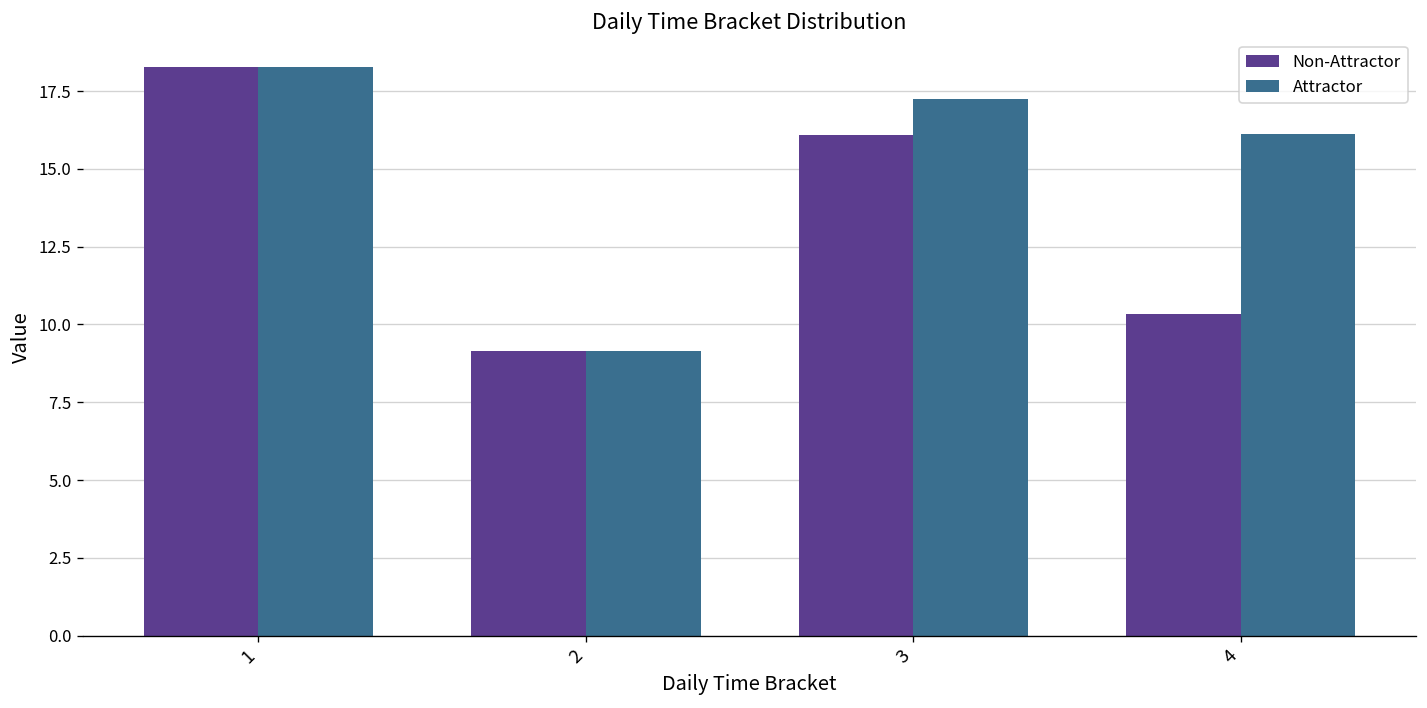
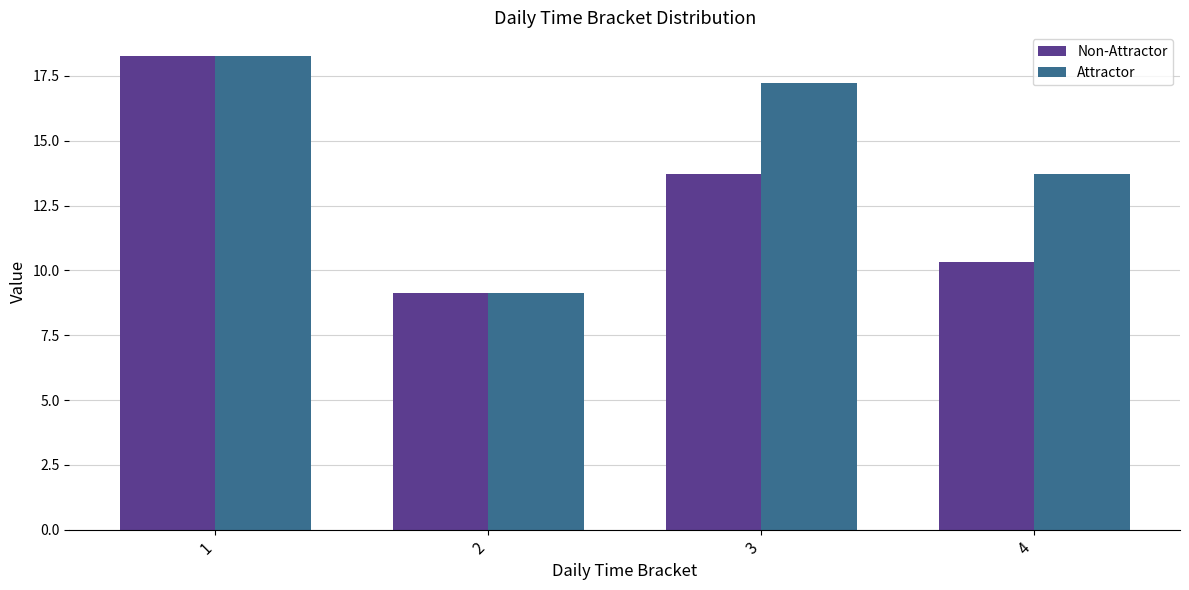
Non-Attractor, 3: 16.1 -> 13.7
Attractor, 4: 16.1 -> 13.7
